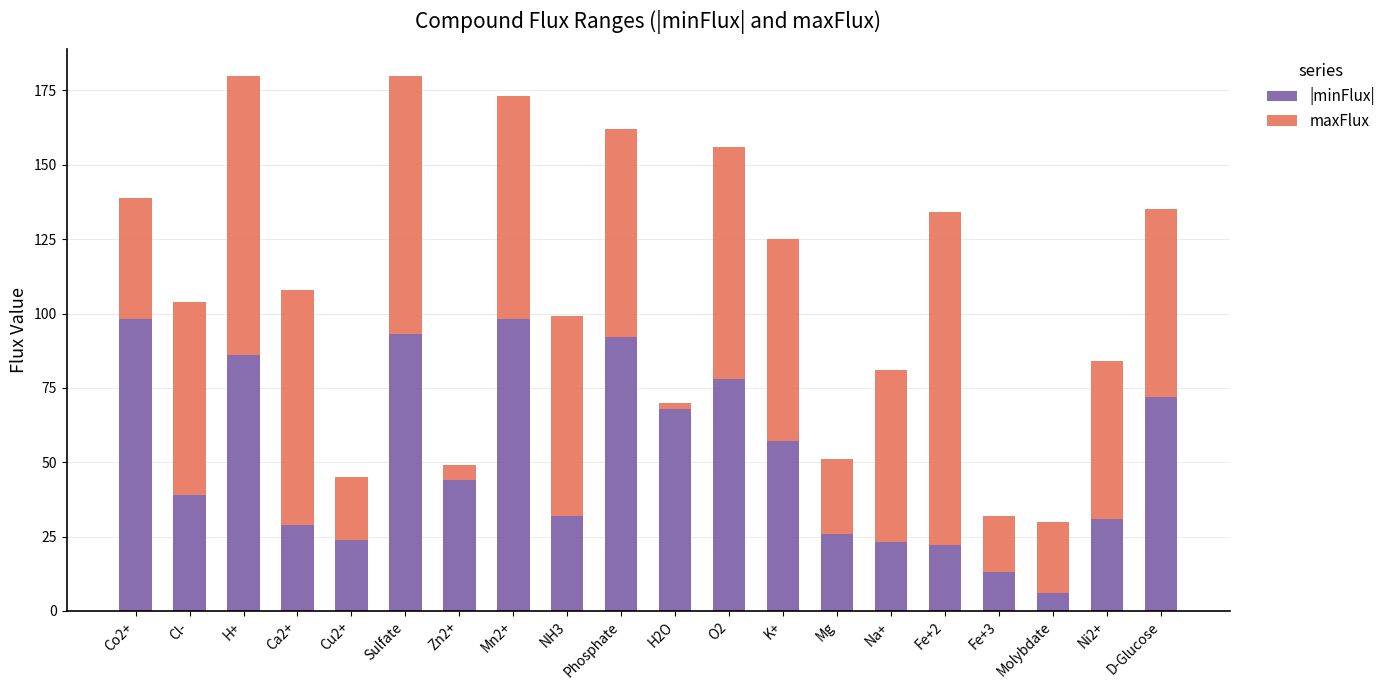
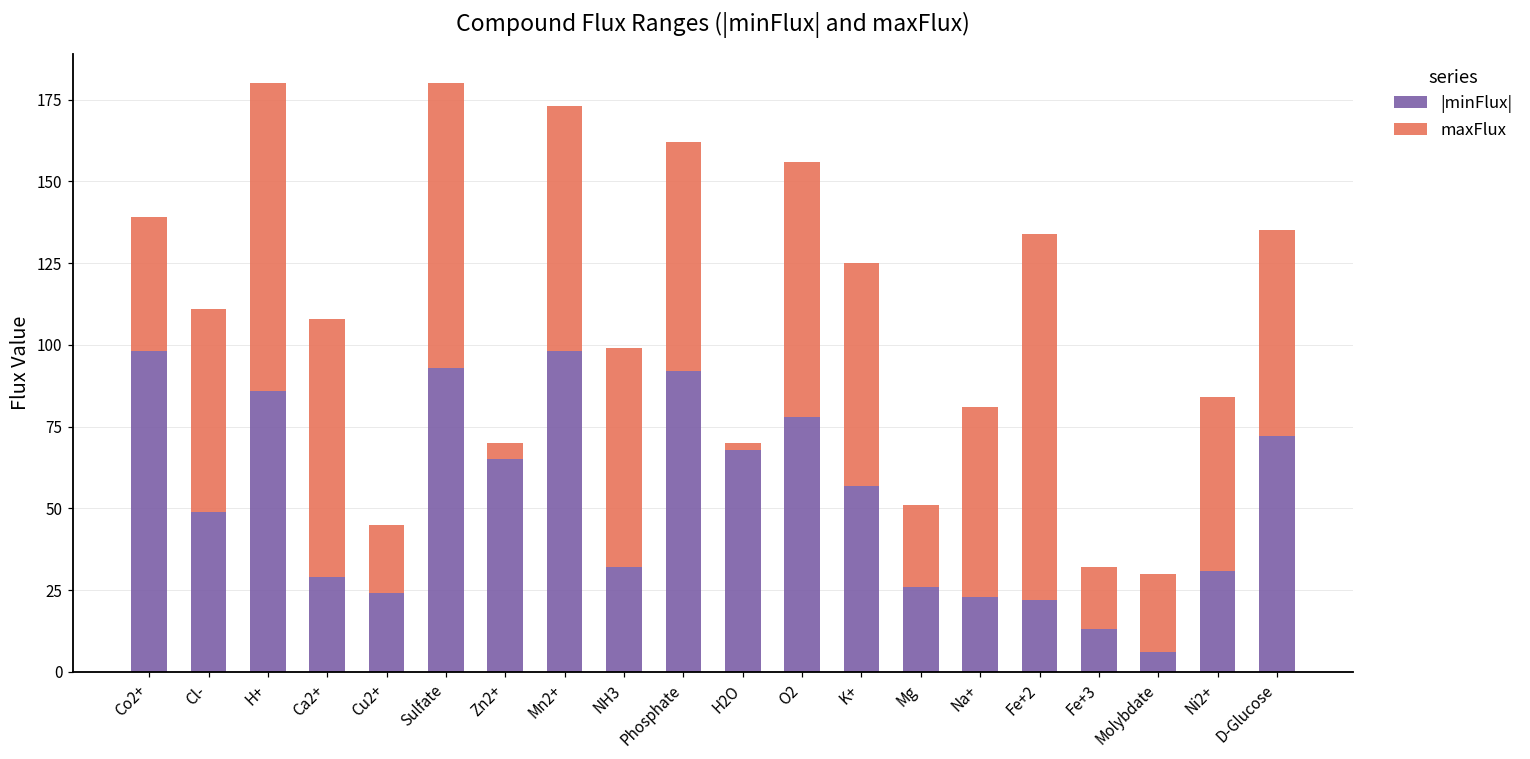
|minFlux|, Cl-: 39 -> 49
maxFlux, Cl-: 65 -> 62
|minFlux|, Zn2+: 44 -> 65
